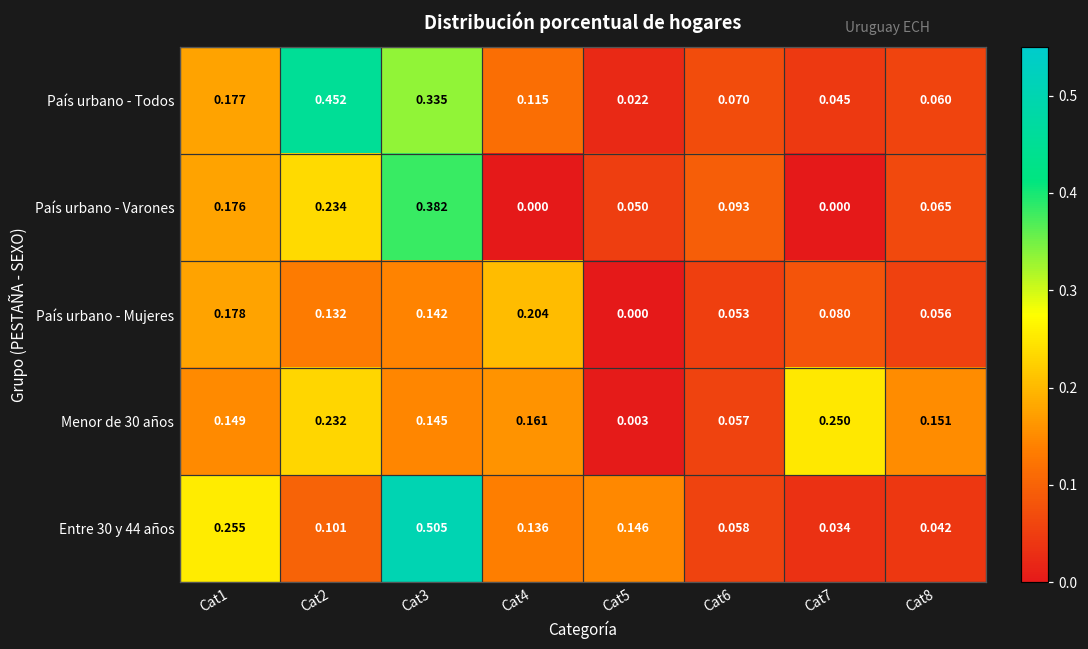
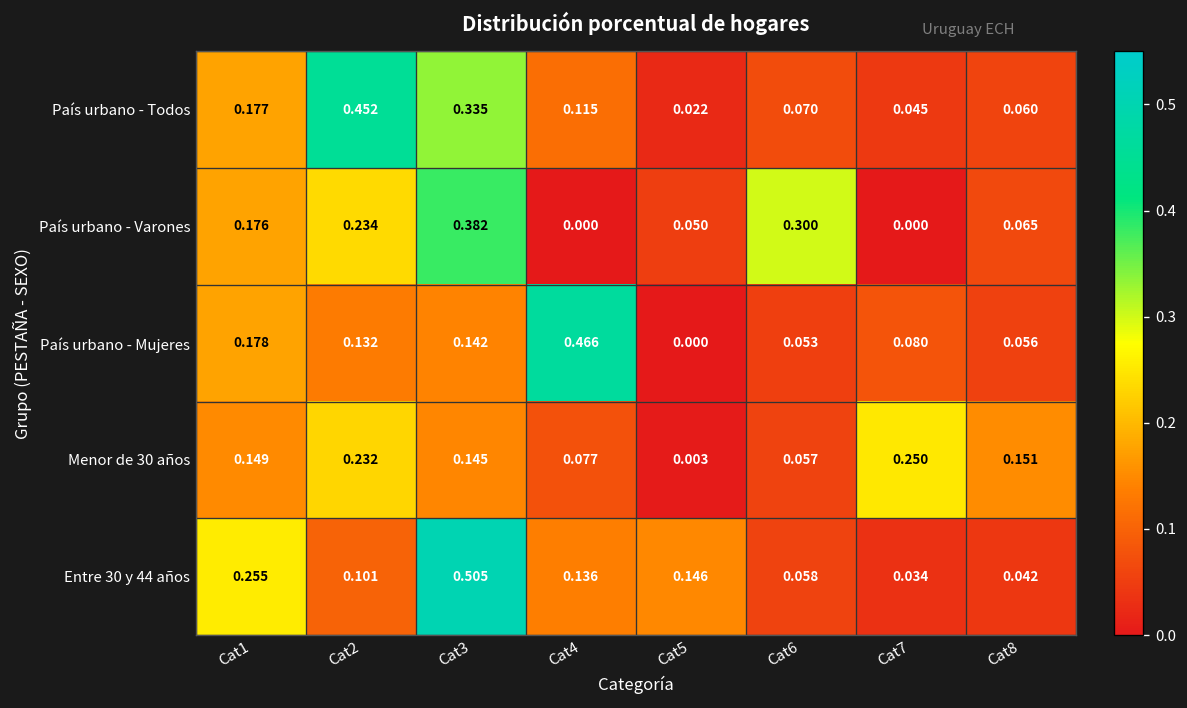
País urbano - Varones, Cat6: 0.093 -> 0.300
País urbano - Mujeres, Cat4: 0.204 -> 0.466
Menor de 30 años, Cat4: 0.161 -> 0.077
